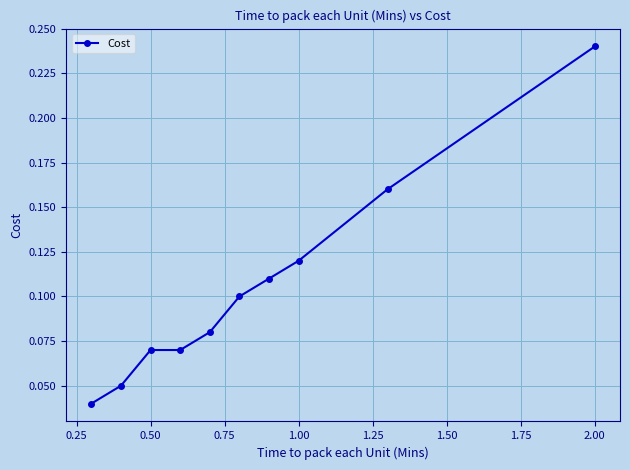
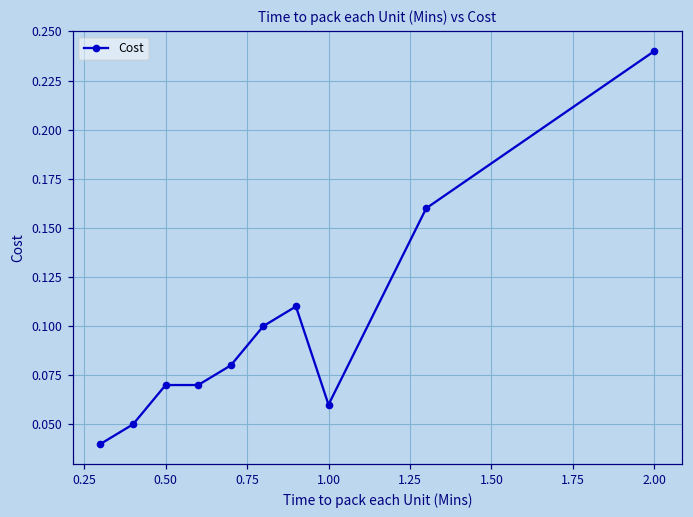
1.00: 0.12 -> 0.06
